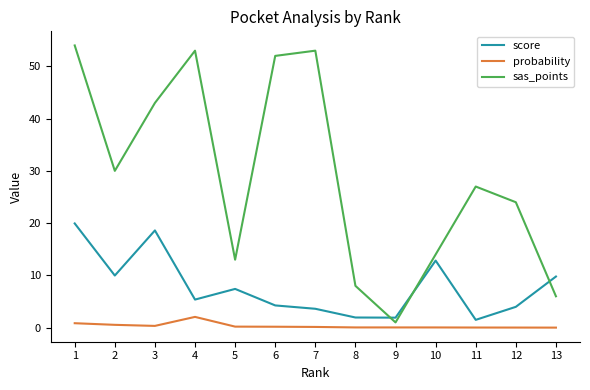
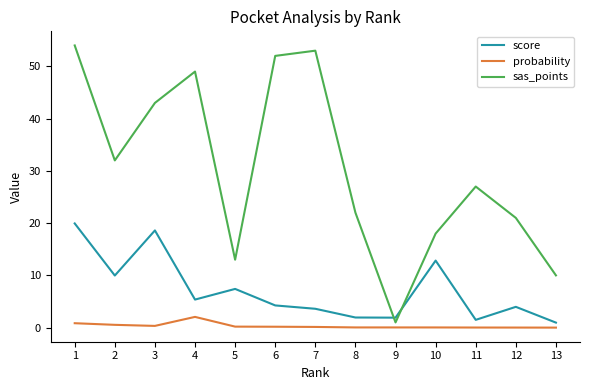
sas_points, 2: 30 -> 32
sas_points, 4: 53 -> 49
sas_points, 8: 8 -> 22
sas_points, 10: 14 -> 18
sas_points, 12: 24 -> 21
score, 13: 10 -> 1
sas_points, 13: 6 -> 10
